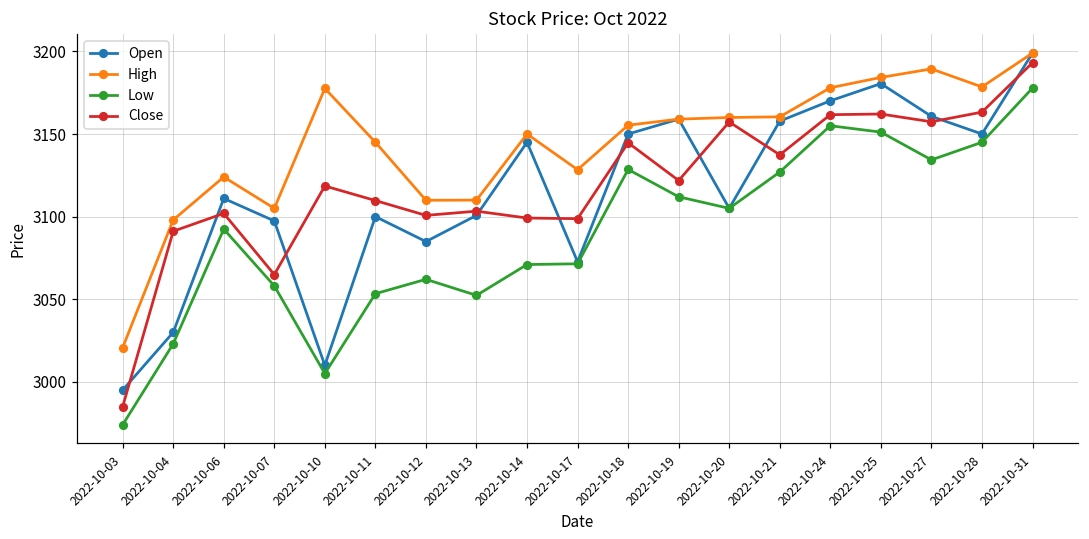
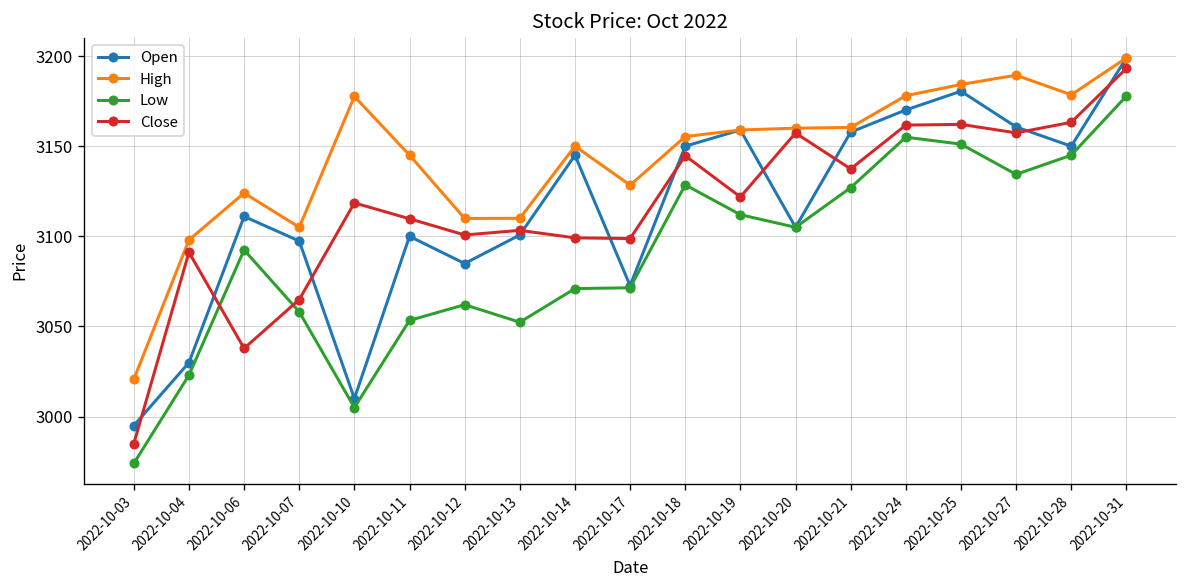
Close, 2022-10-06: 3102 -> 3038
